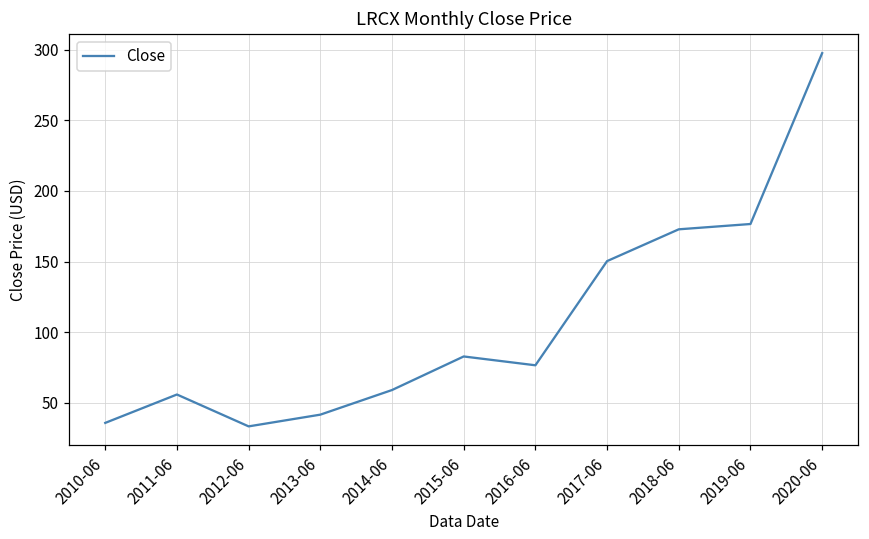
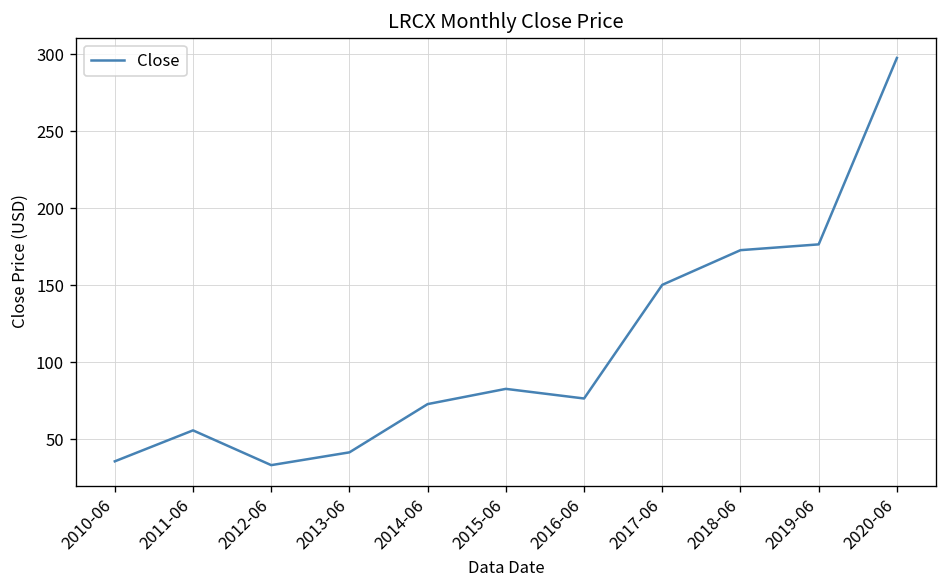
2014-06: 59 -> 73
